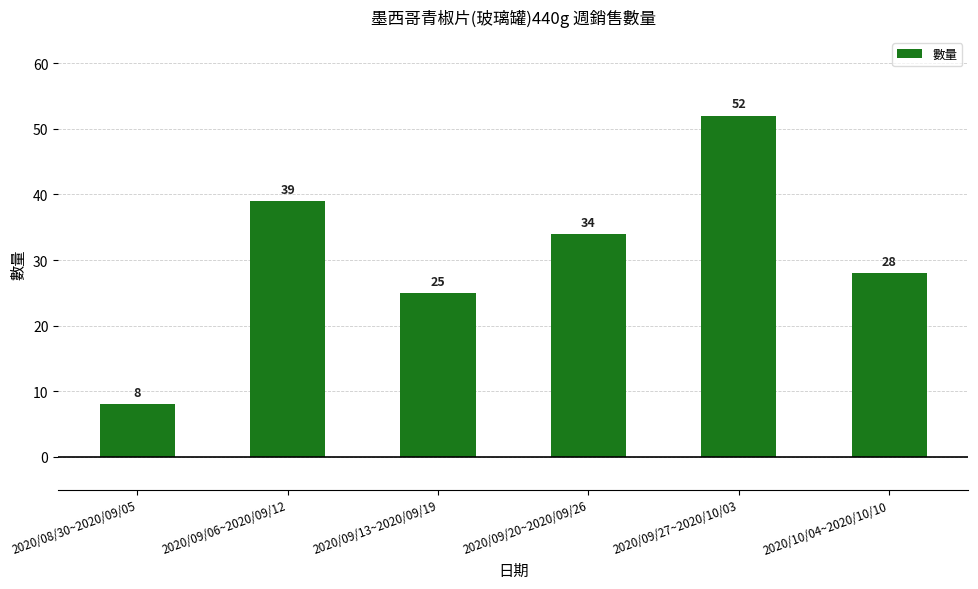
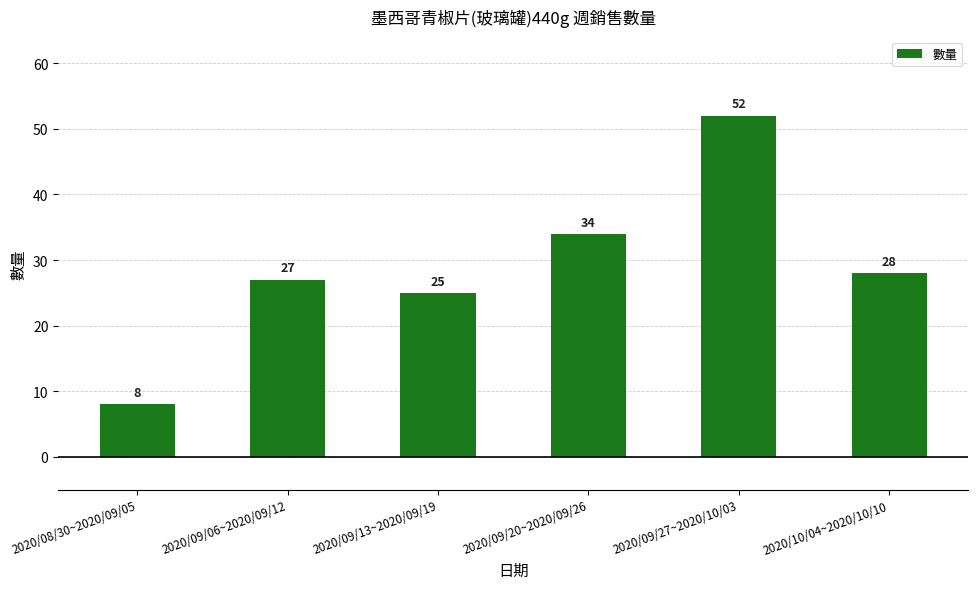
2020/09/06~2020/09/12: 39 -> 27
